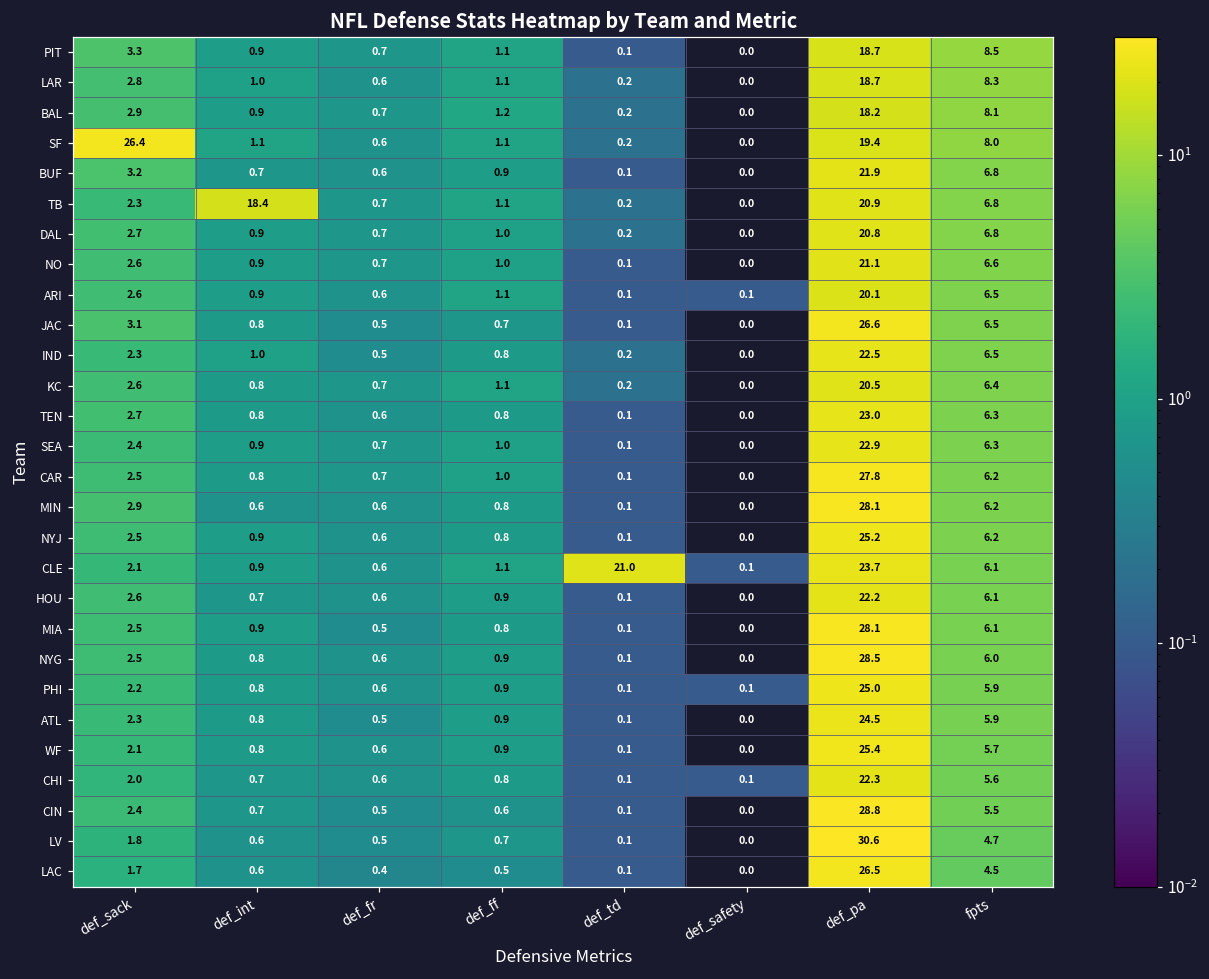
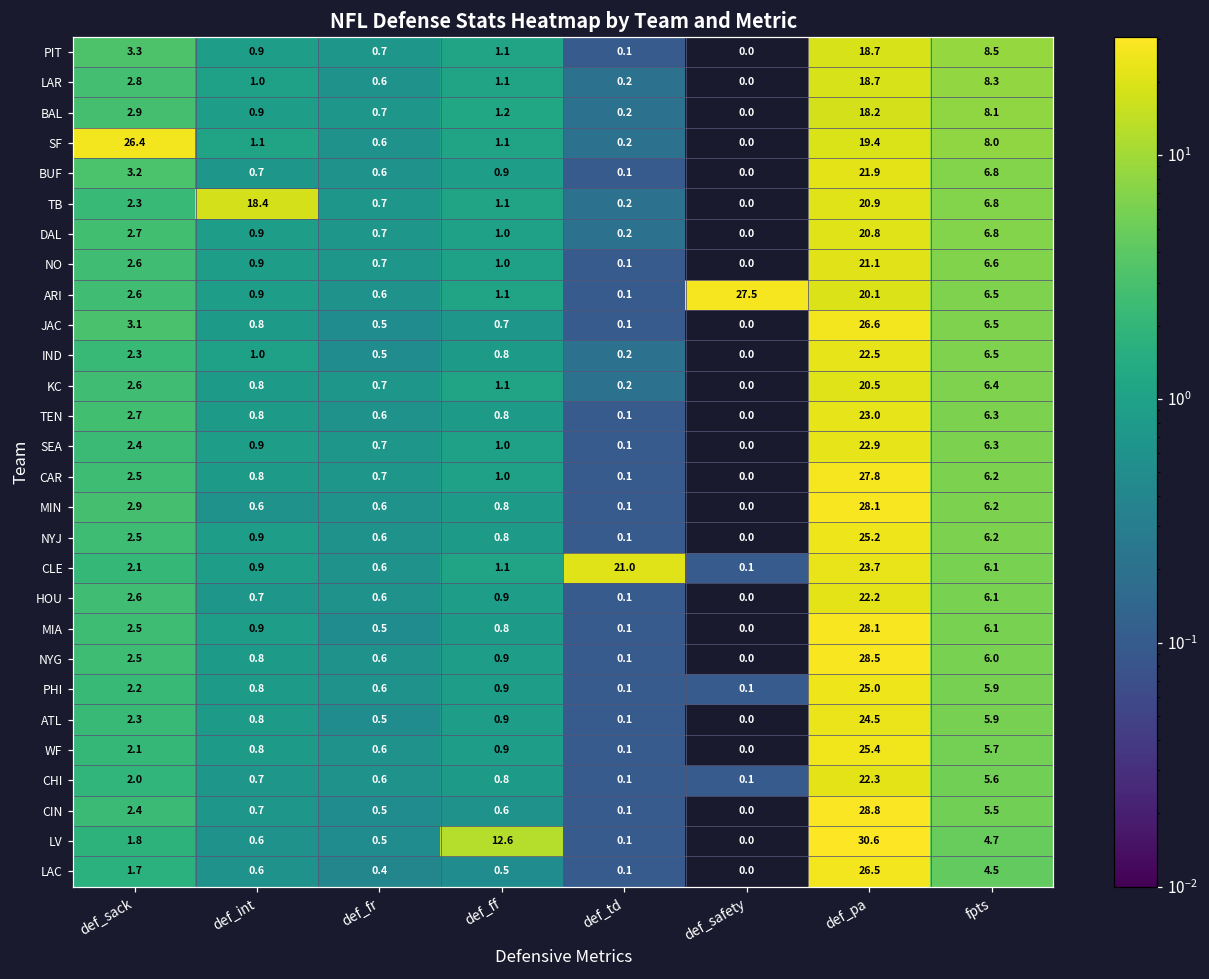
ARI, def_safety: 0.1 -> 27.5
LV, def_ff: 0.7 -> 12.6
